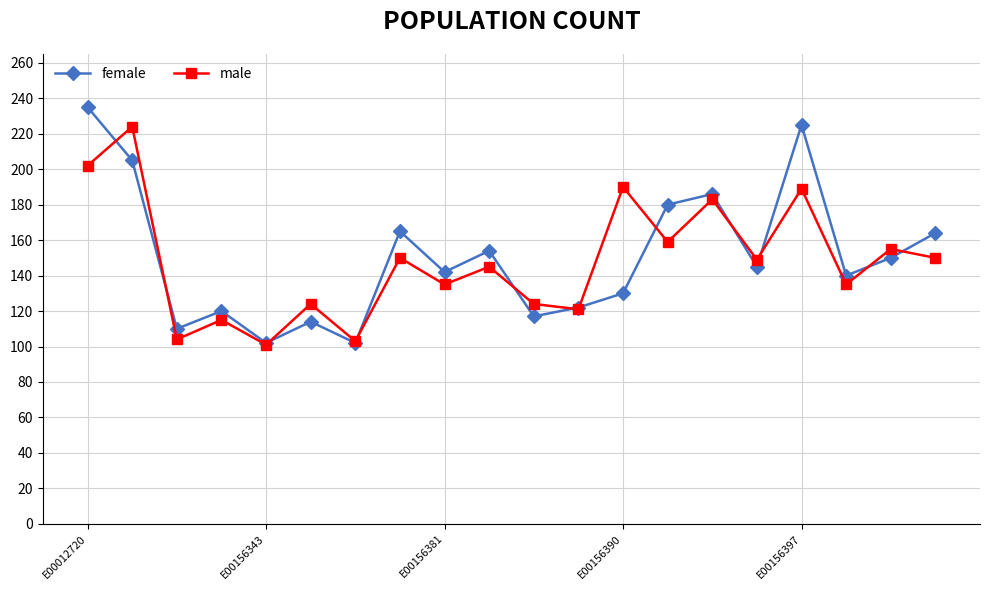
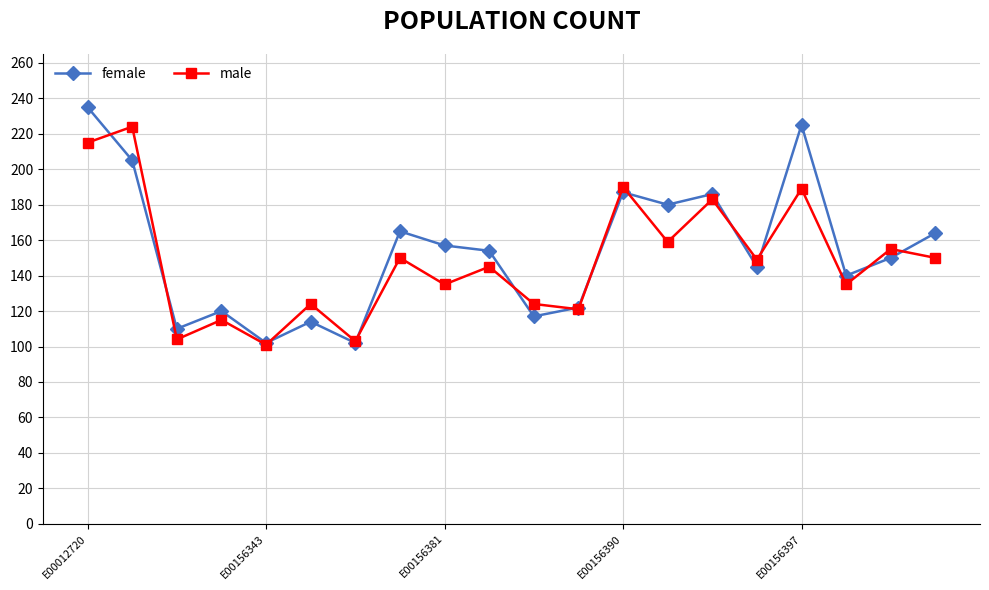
male, E00012720: 202 -> 215
female, E00156381: 142 -> 157
female, E00156390: 130 -> 187
